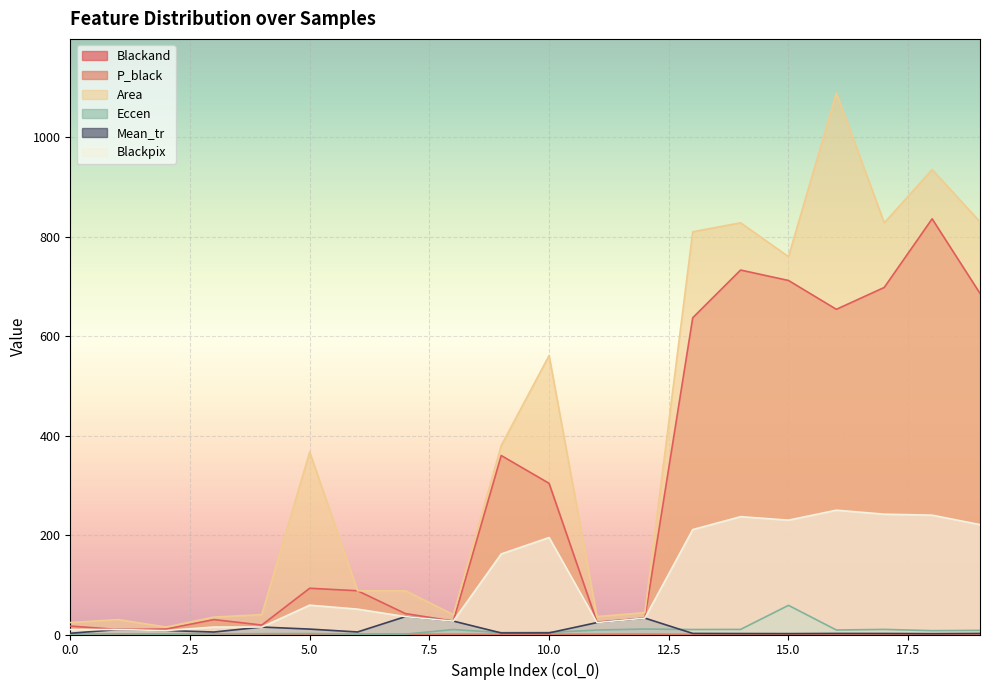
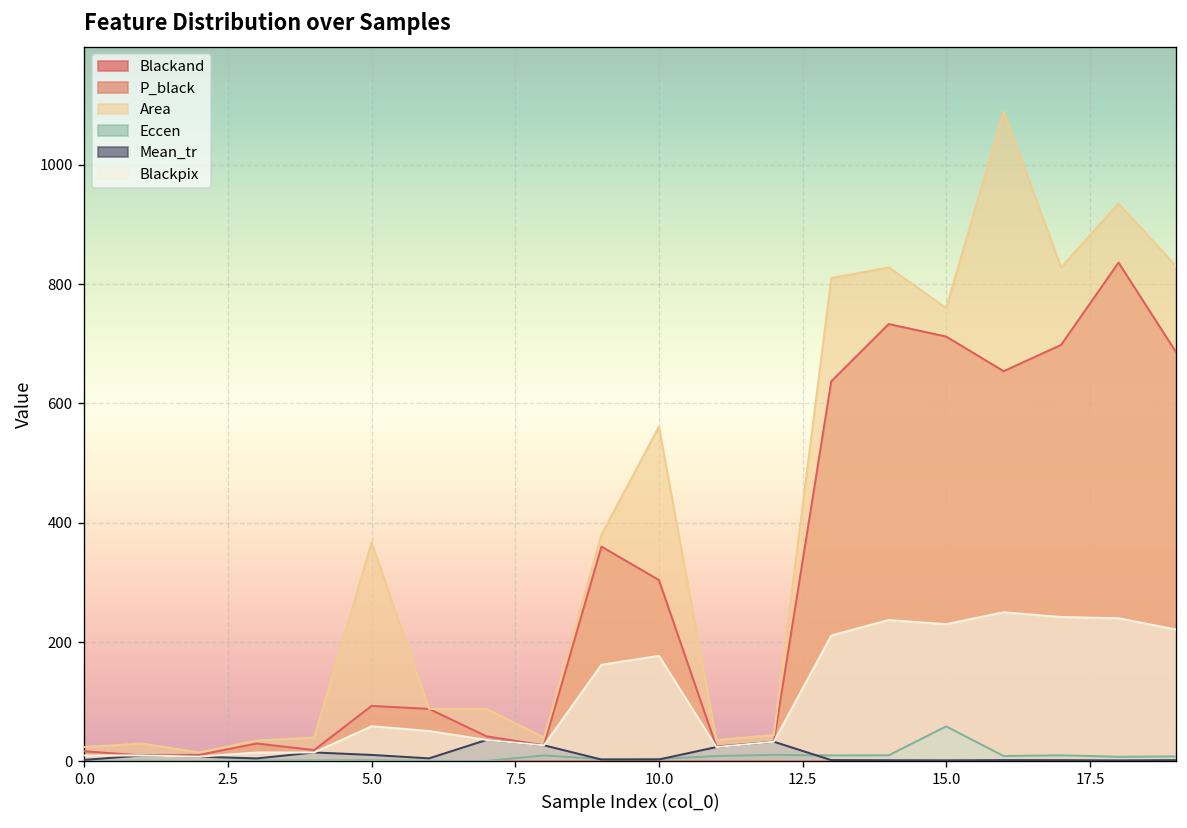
Blackpix, 10.0: 200 -> 180
